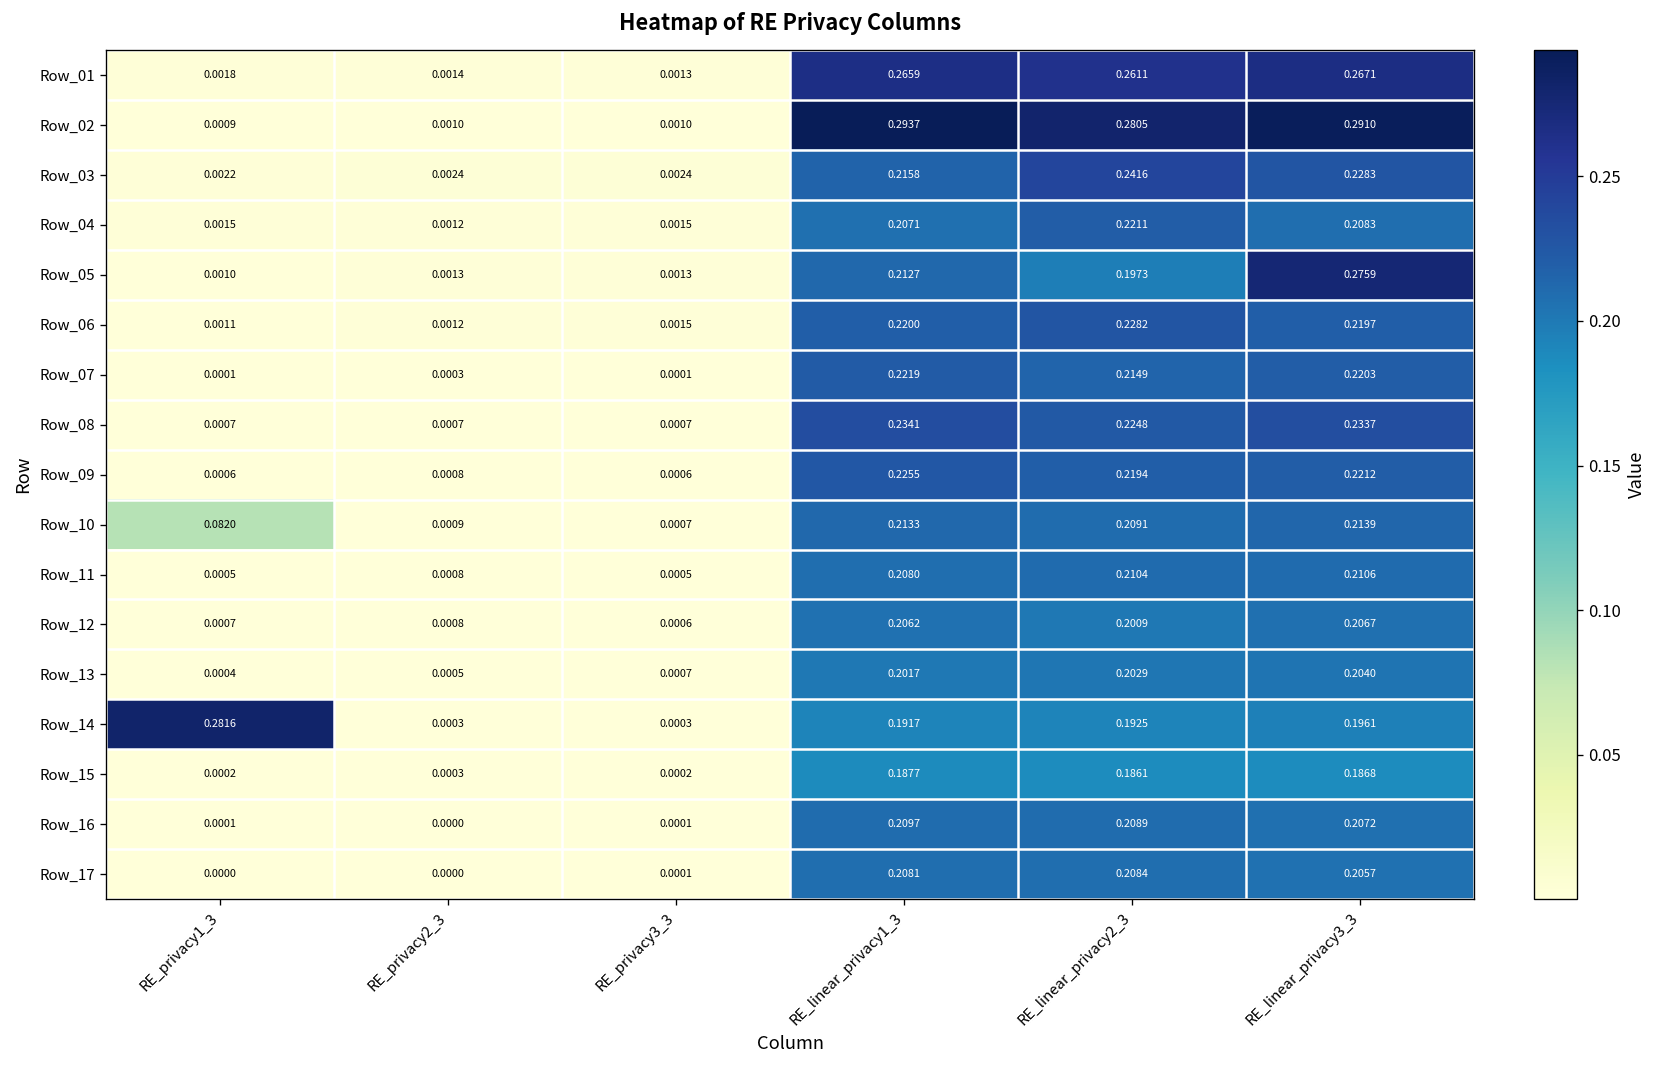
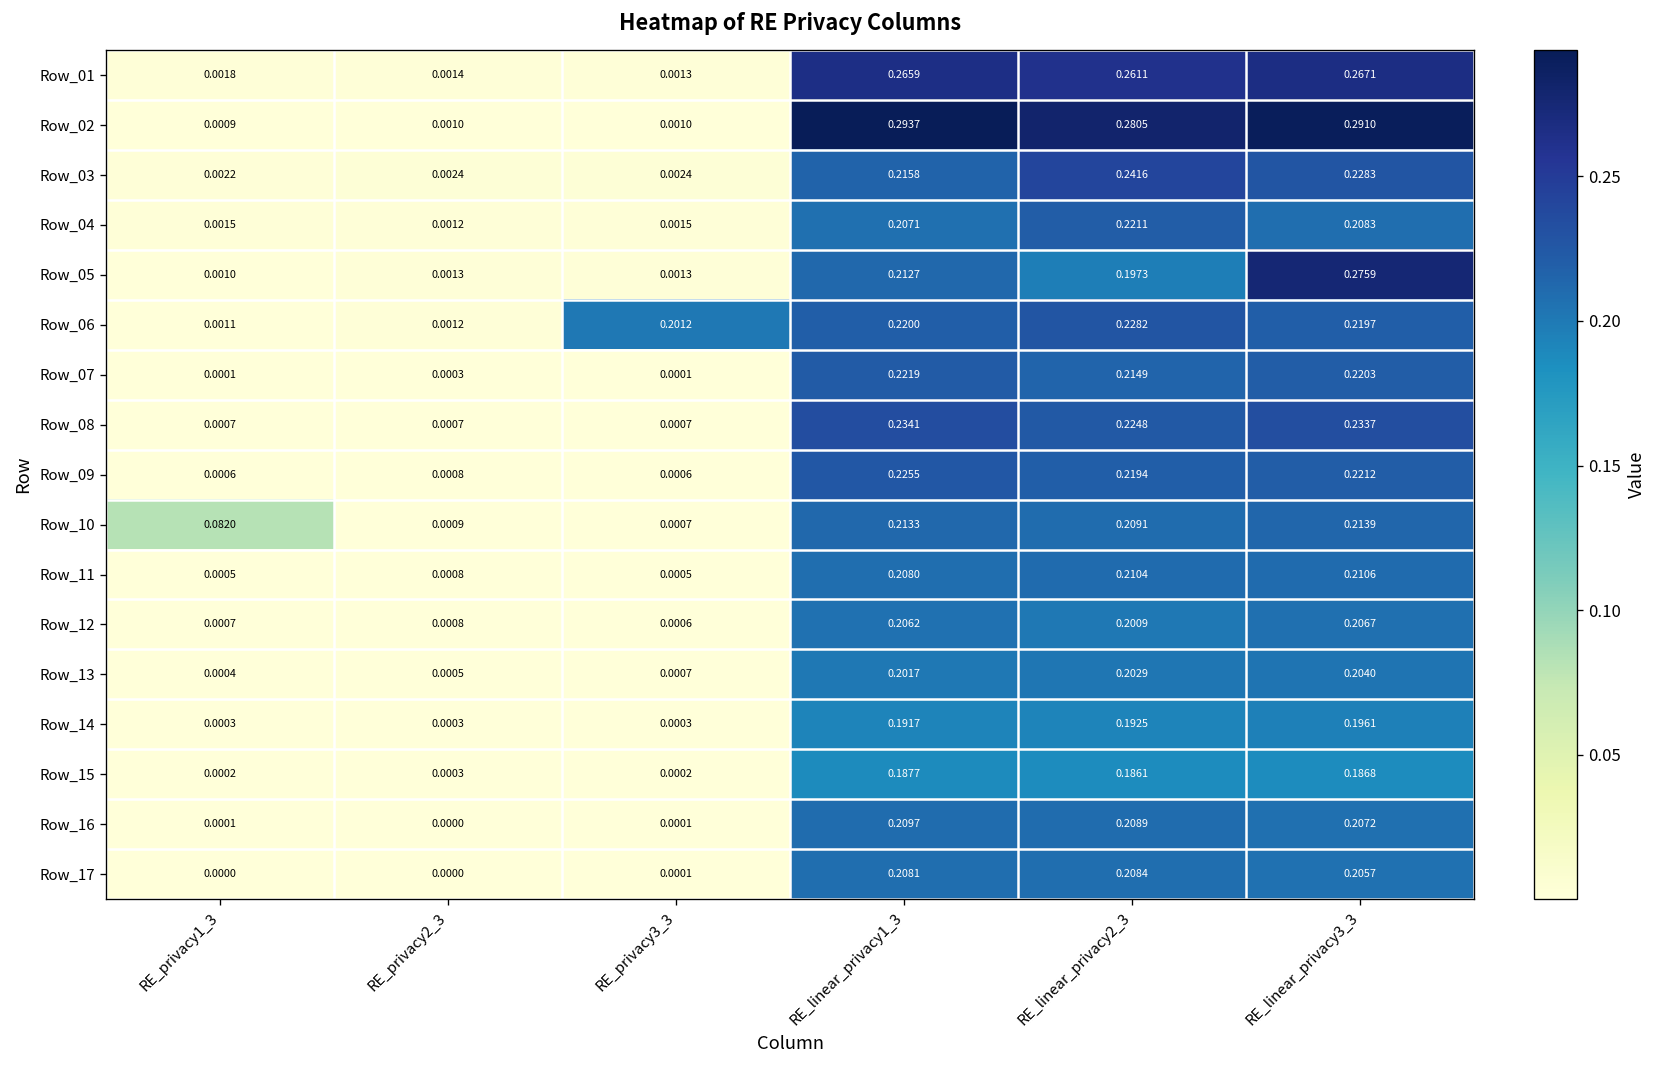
Row_06, RE_privacy3_3: 0.0015 -> 0.2012
Row_14, RE_privacy1_3: 0.2816 -> 0.0003
